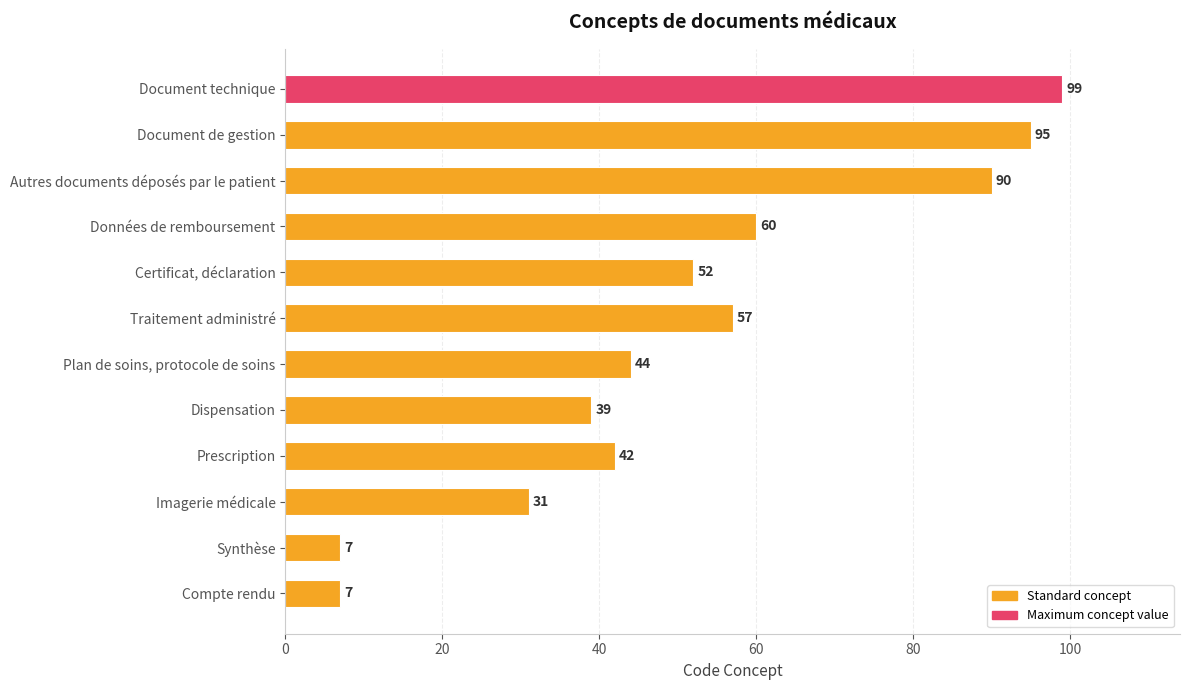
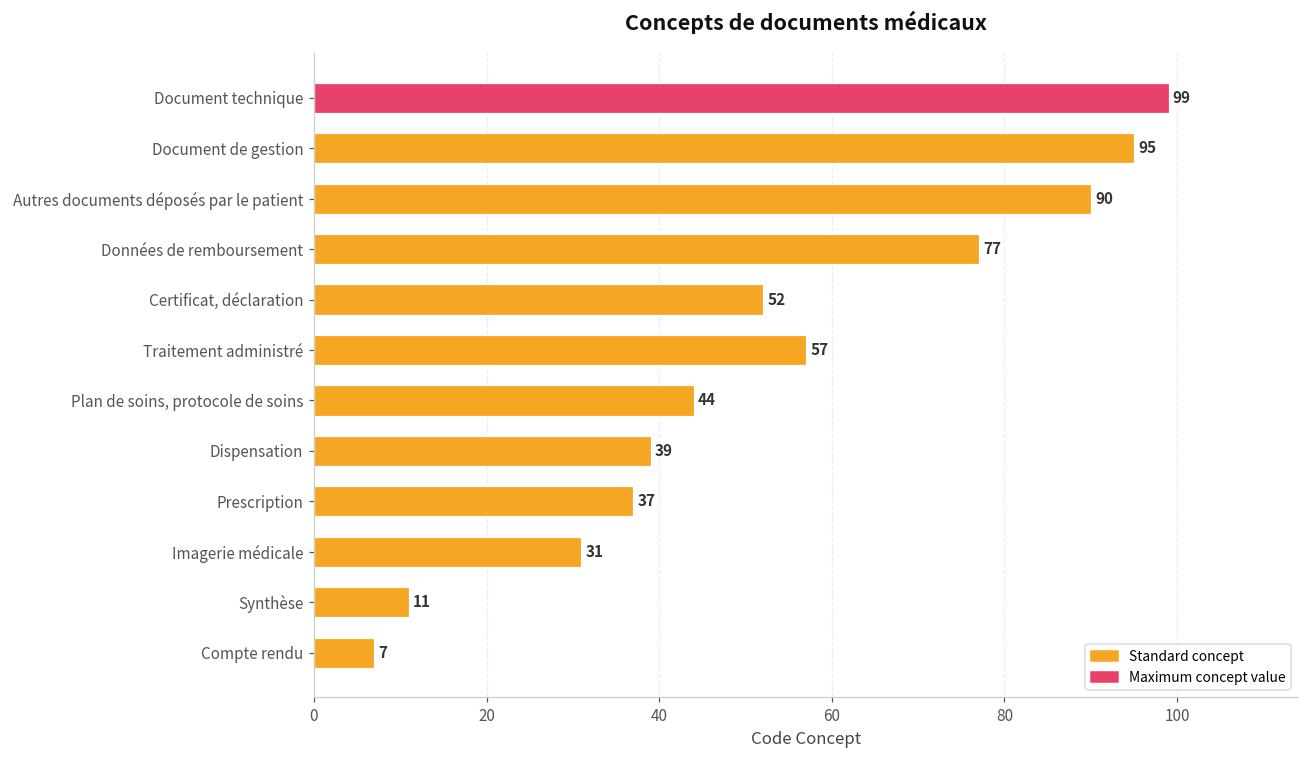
Données de remboursement: 60 -> 77
Prescription: 42 -> 37
Synthèse: 7 -> 11
